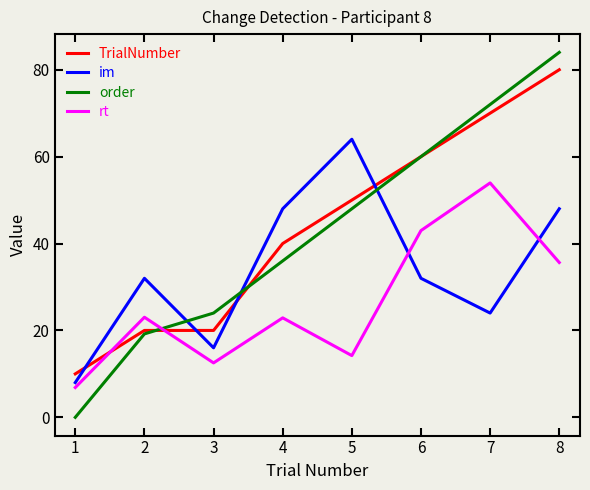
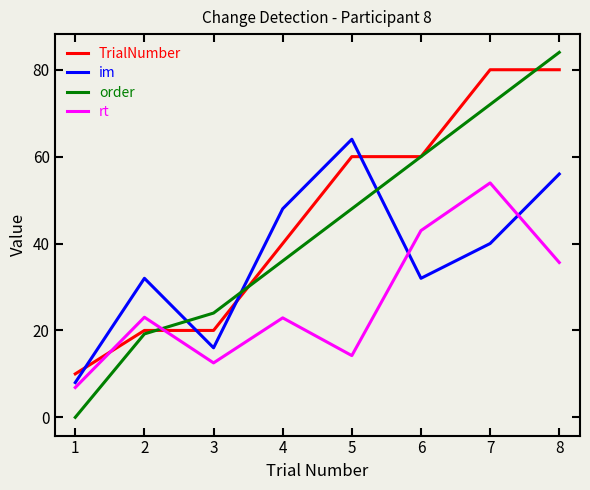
TrialNumber, 5: 50 -> 60
TrialNumber, 7: 70 -> 80
im, 7: 24 -> 40
im, 8: 48 -> 56
